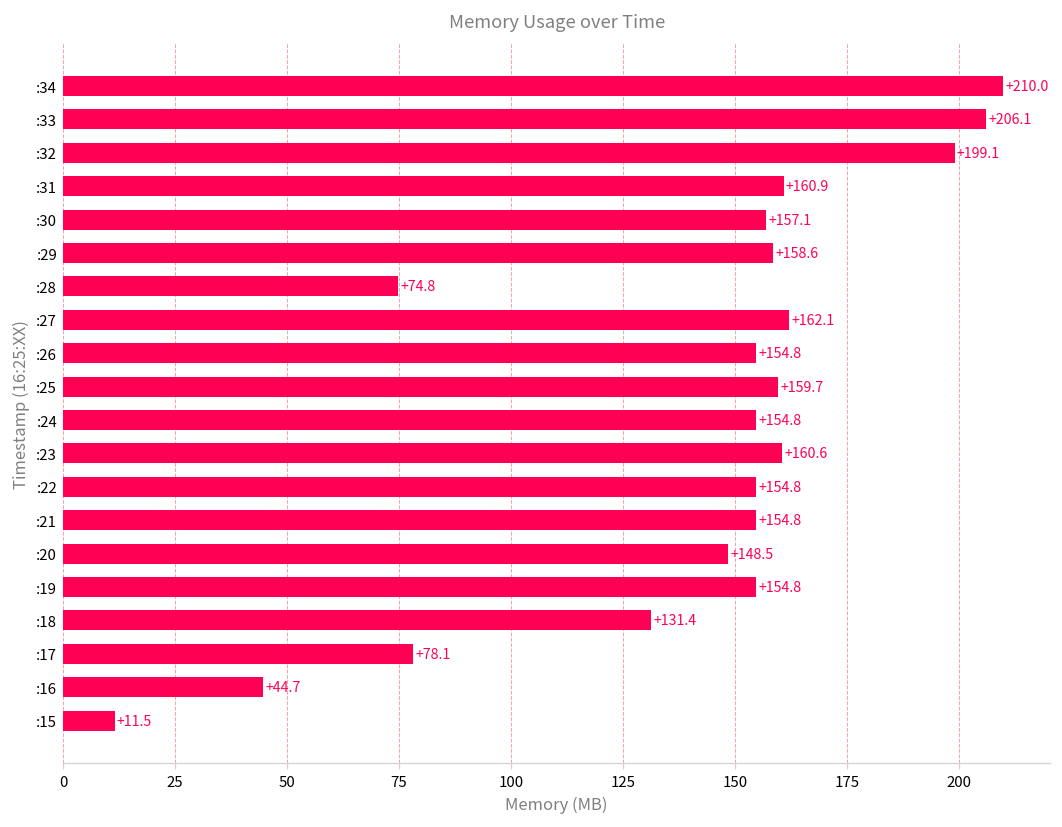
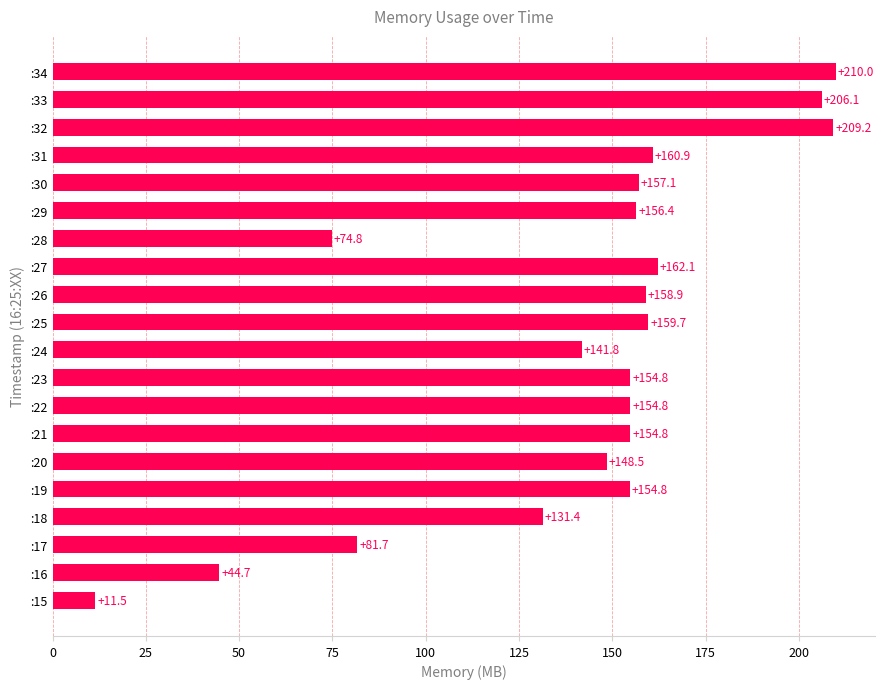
:32: +199.1 -> +209.2
:29: +158.6 -> +156.4
:26: +154.8 -> +158.9
:24: +154.8 -> +141.8
:23: +160.6 -> +154.8
:17: +78.1 -> +81.7
